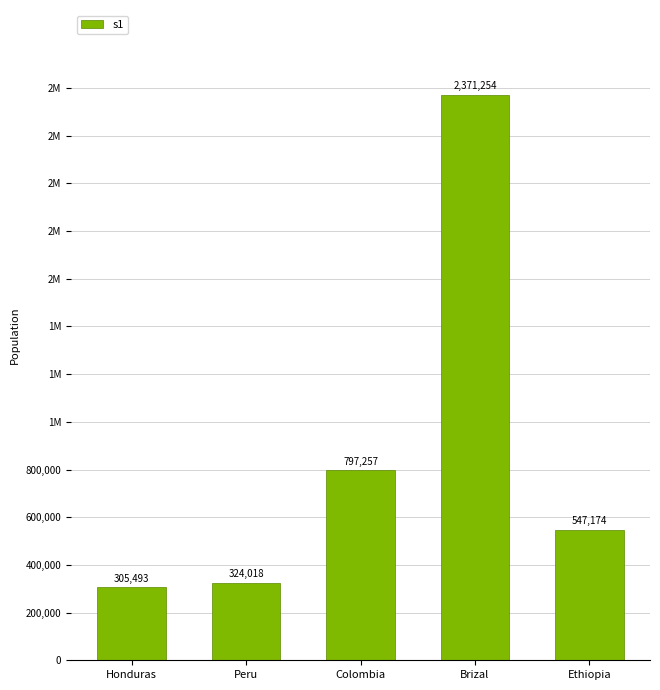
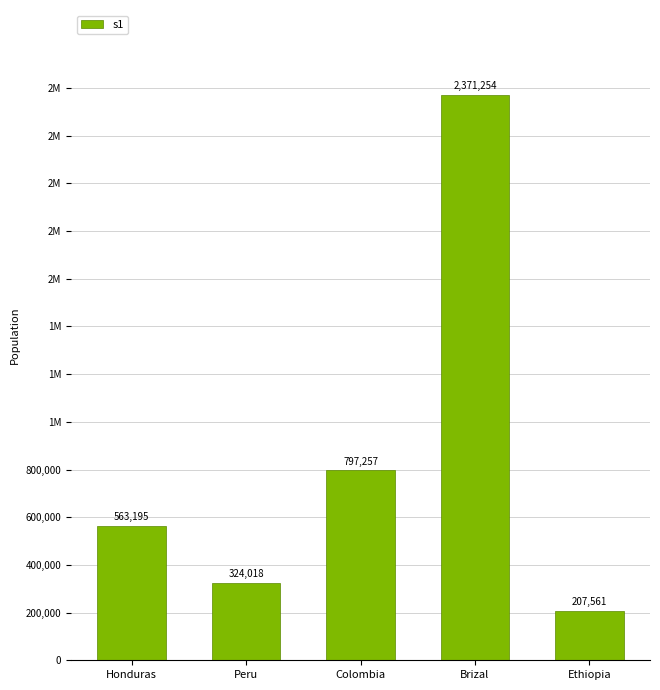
Honduras: 305,493 -> 563,195
Ethiopia: 547,174 -> 207,561
